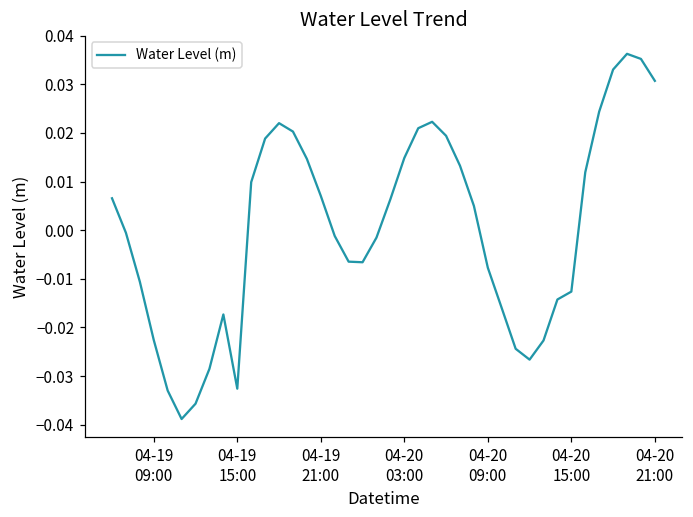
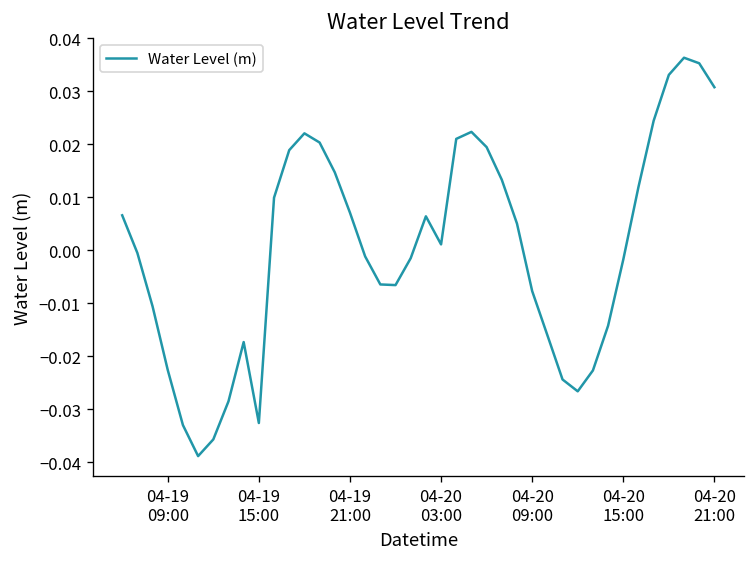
04-20 03:00: 0.015 -> 0.001
04-20 15:00: -0.013 -> -0.002
